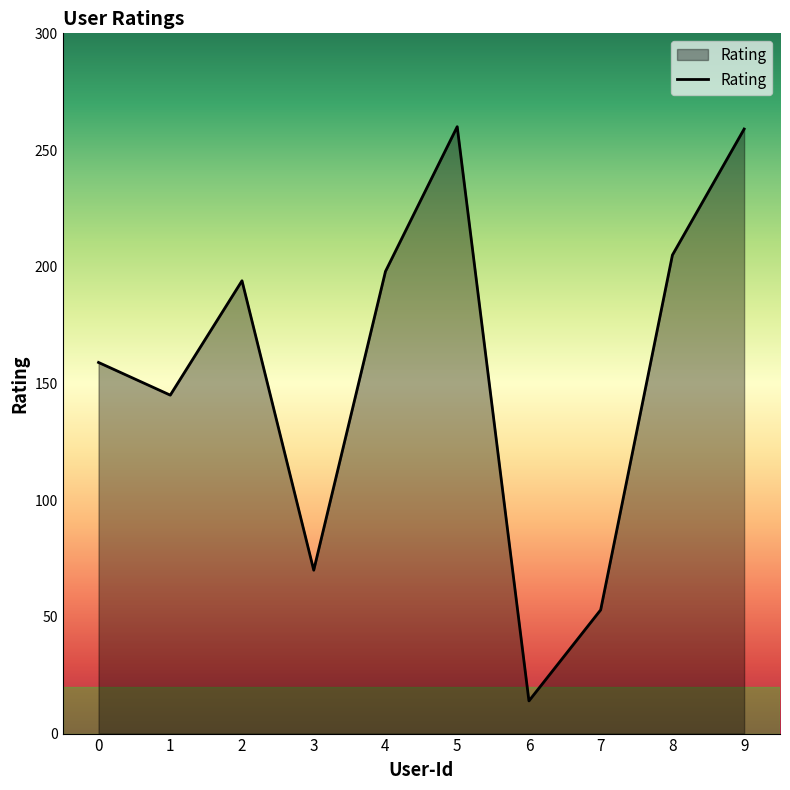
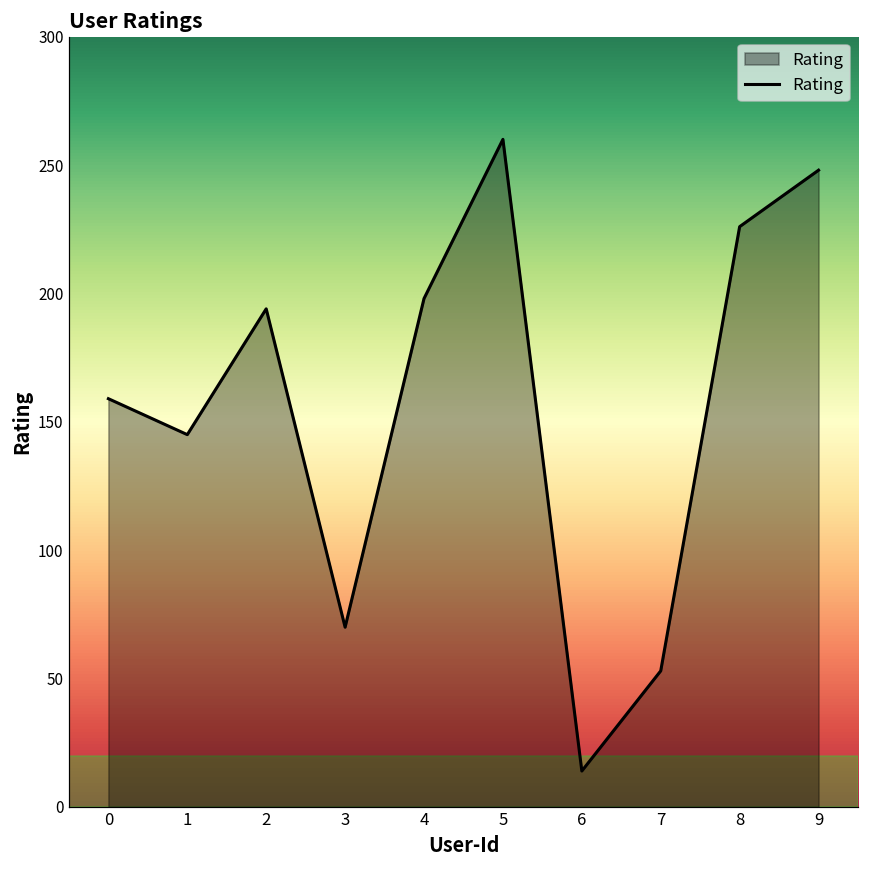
8: 205 -> 226
9: 259 -> 248
